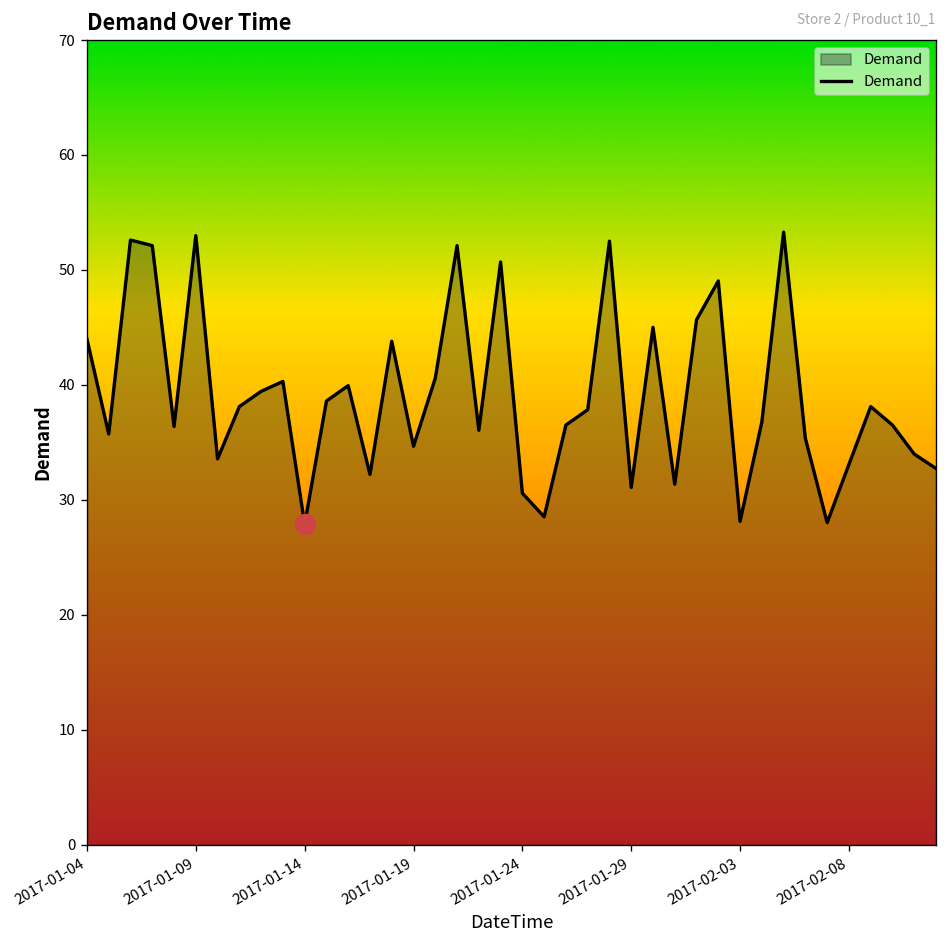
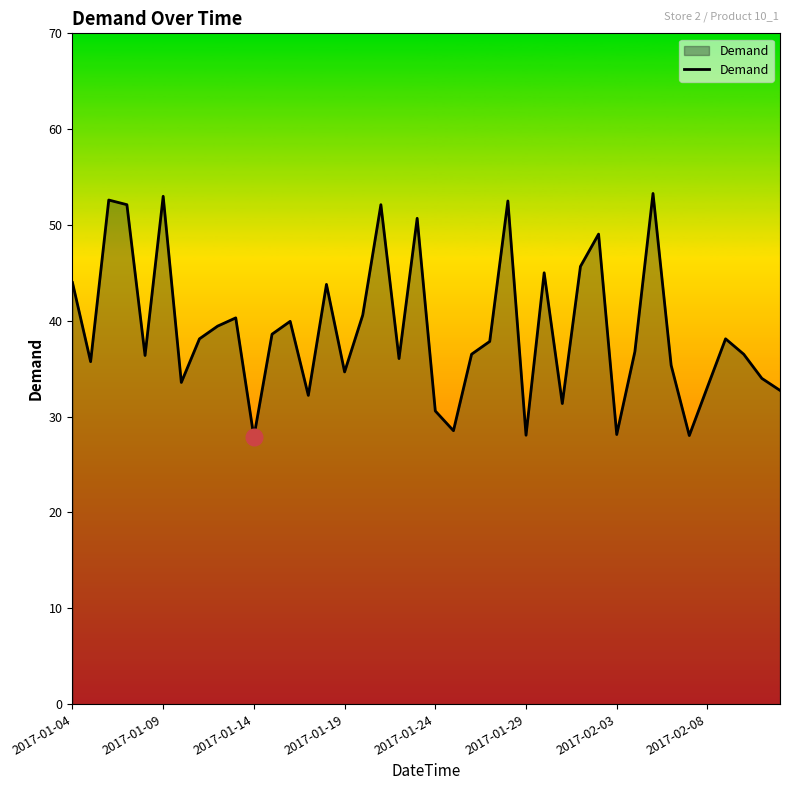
Demand, 2017-01-29: 31 -> 28
